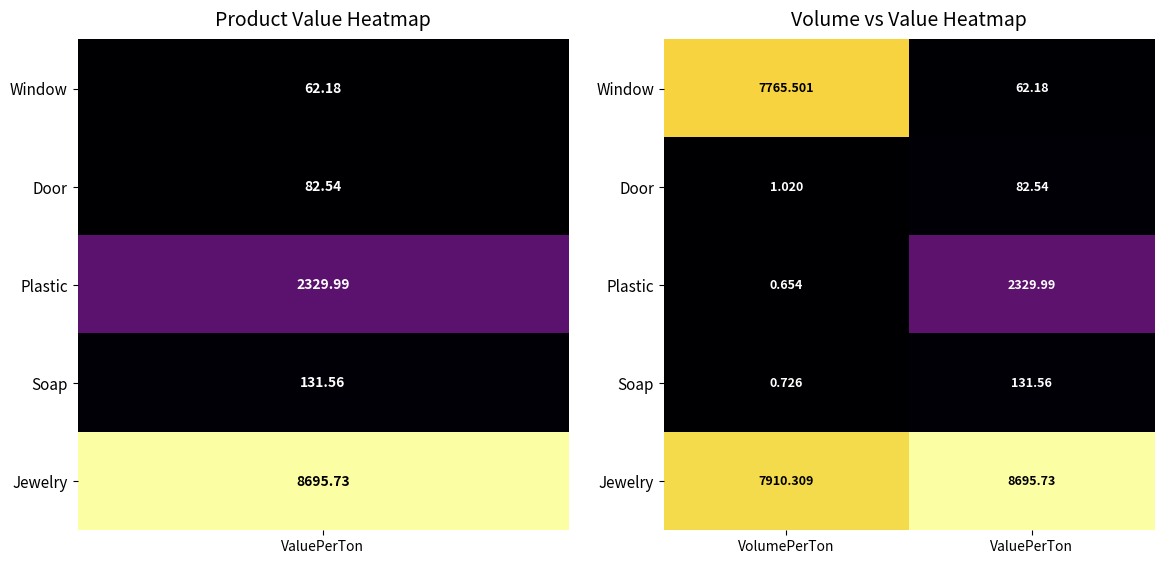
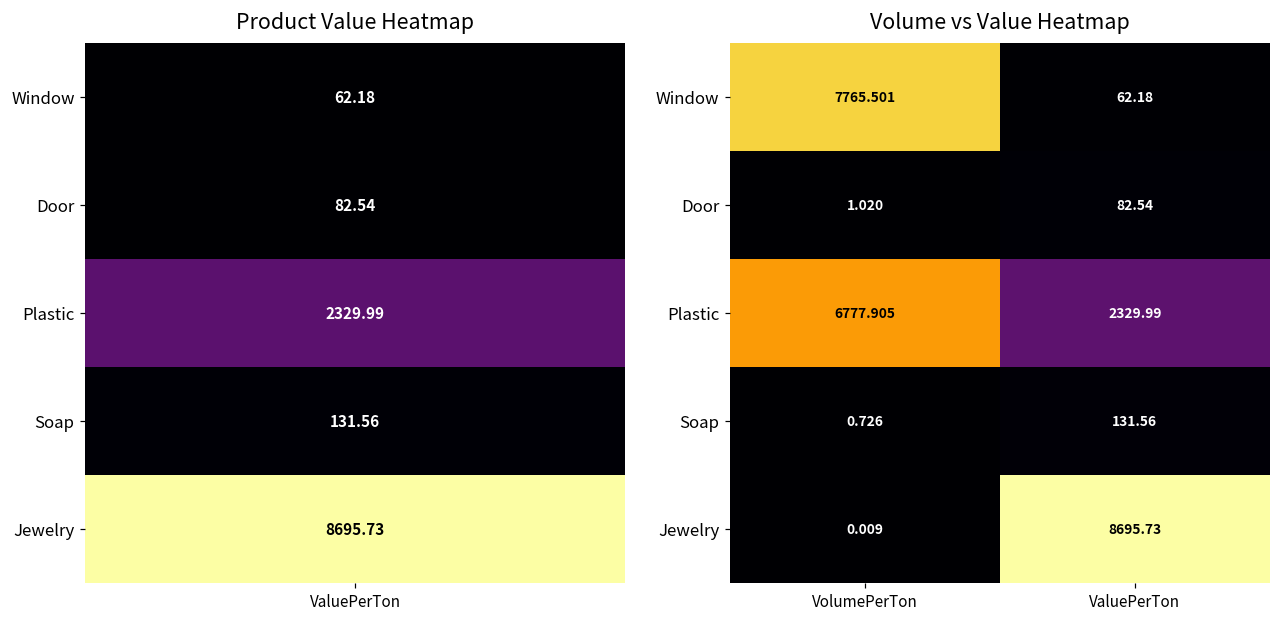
Volume vs Value Heatmap, Plastic, VolumePerTon: 0.654 -> 6777.905
Volume vs Value Heatmap, Jewelry, VolumePerTon: 7910.309 -> 0.009
